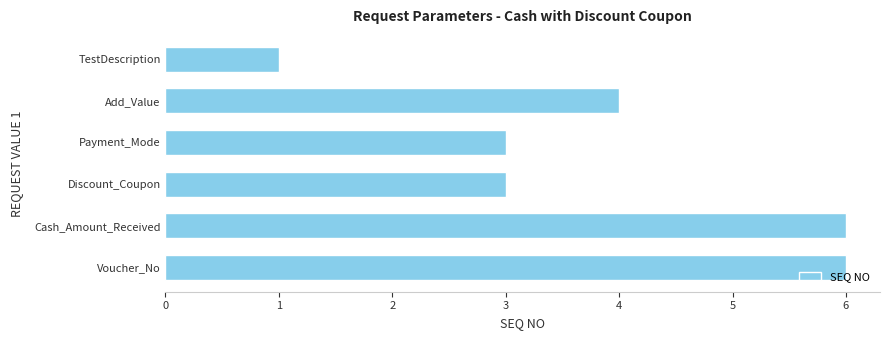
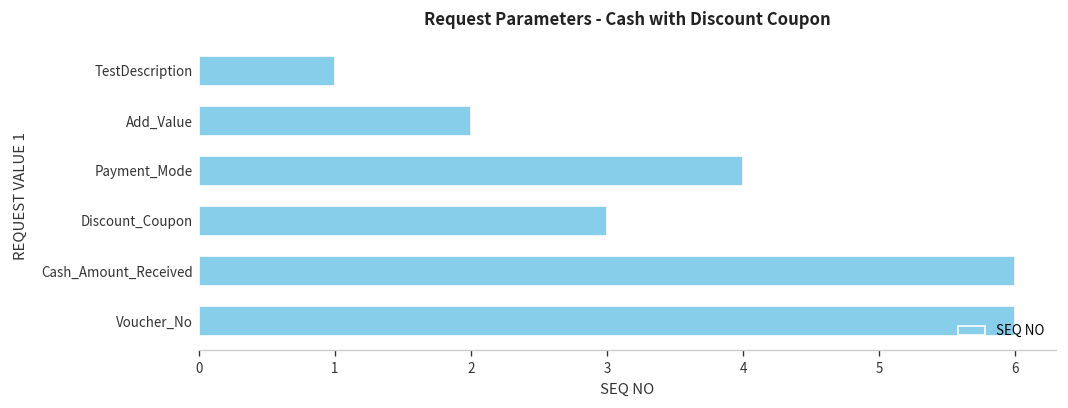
Add_Value: 4 -> 2
Payment_Mode: 3 -> 4
